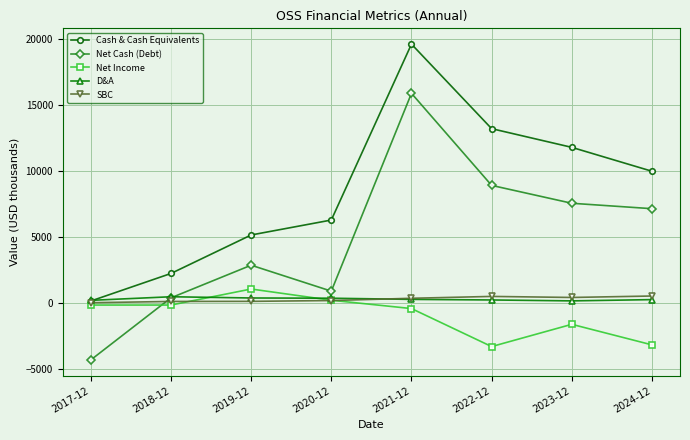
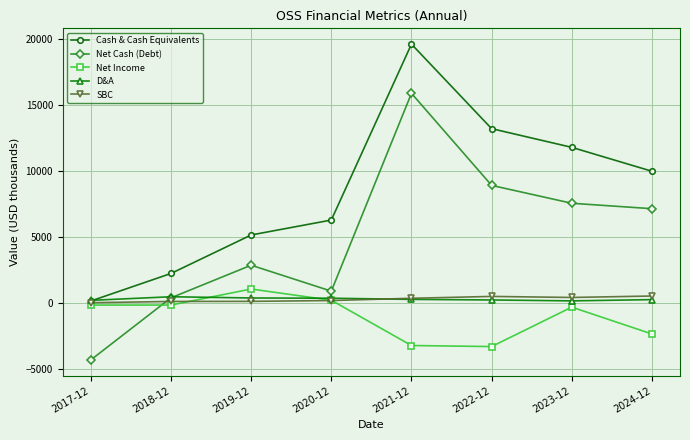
Net Income, 2021-12: -400 -> -3200
Net Income, 2023-12: -1600 -> -300
Net Income, 2024-12: -3100 -> -2300
